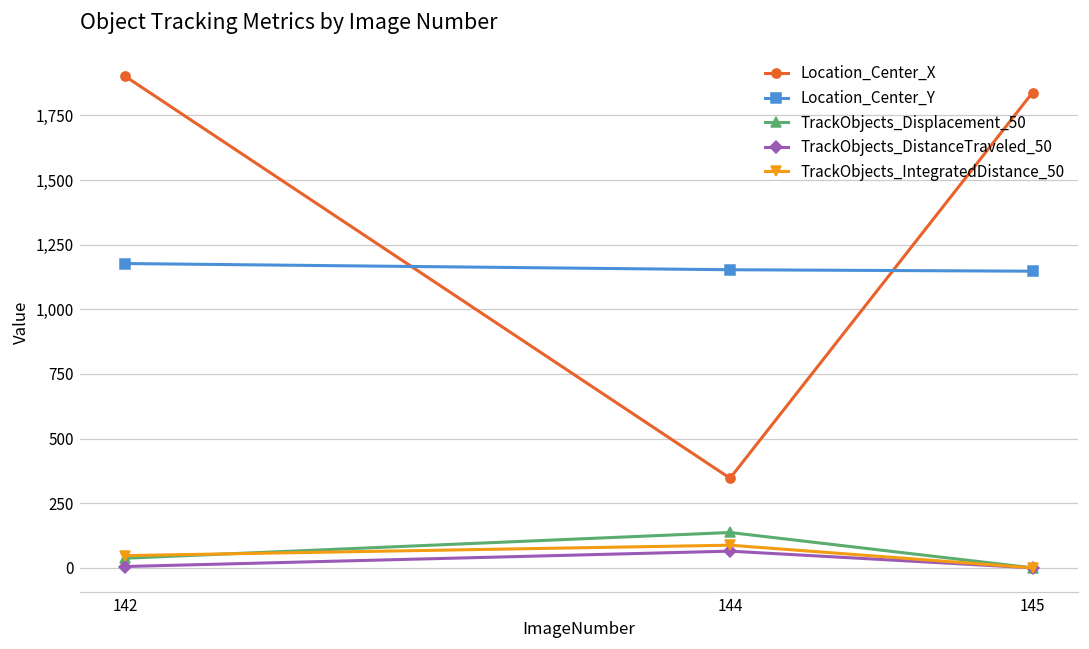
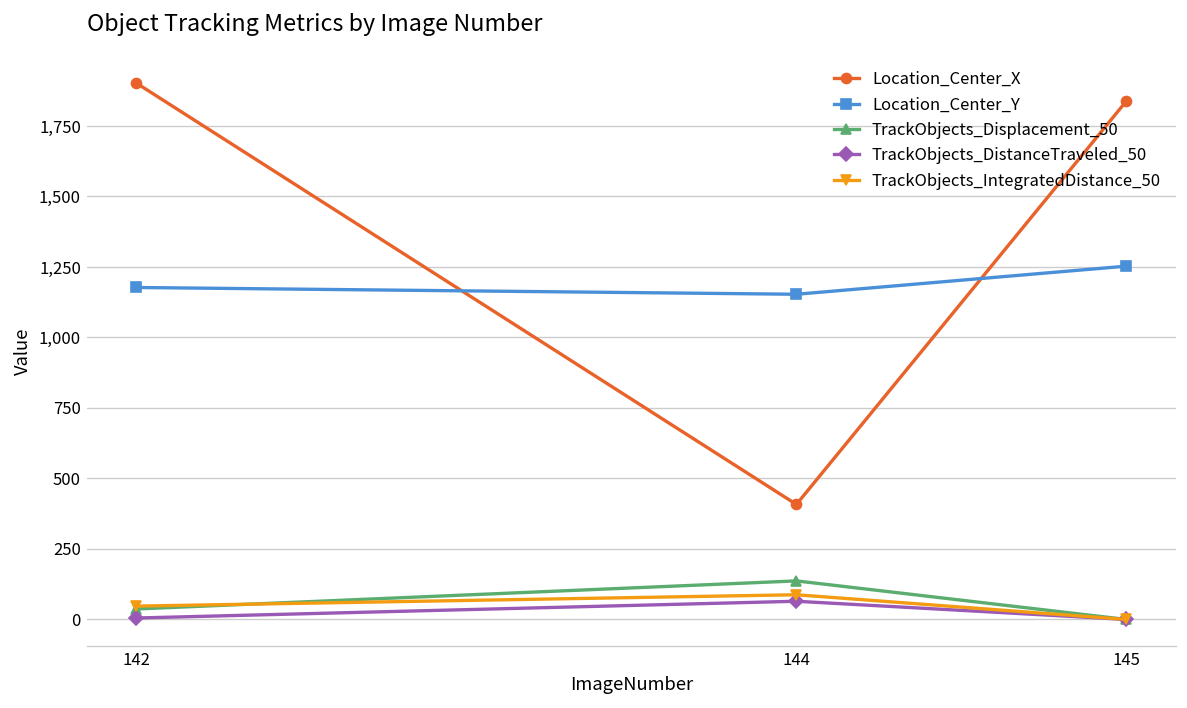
Location_Center_X, 144: 350 -> 410
Location_Center_Y, 145: 1,150 -> 1,250
